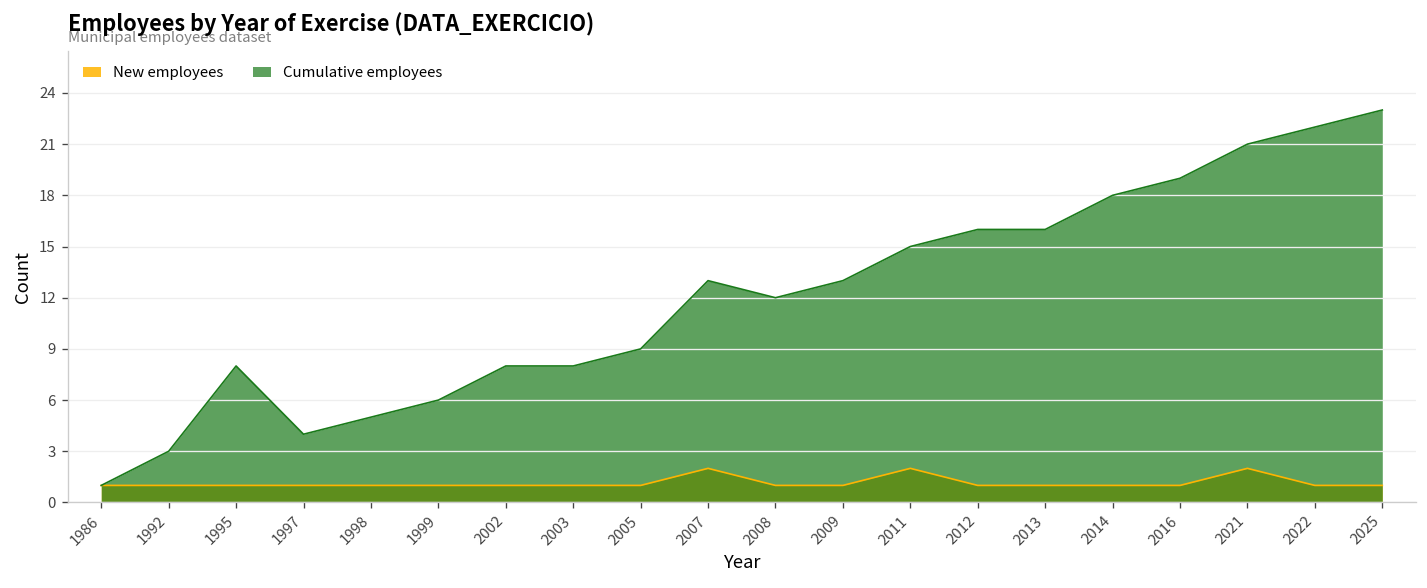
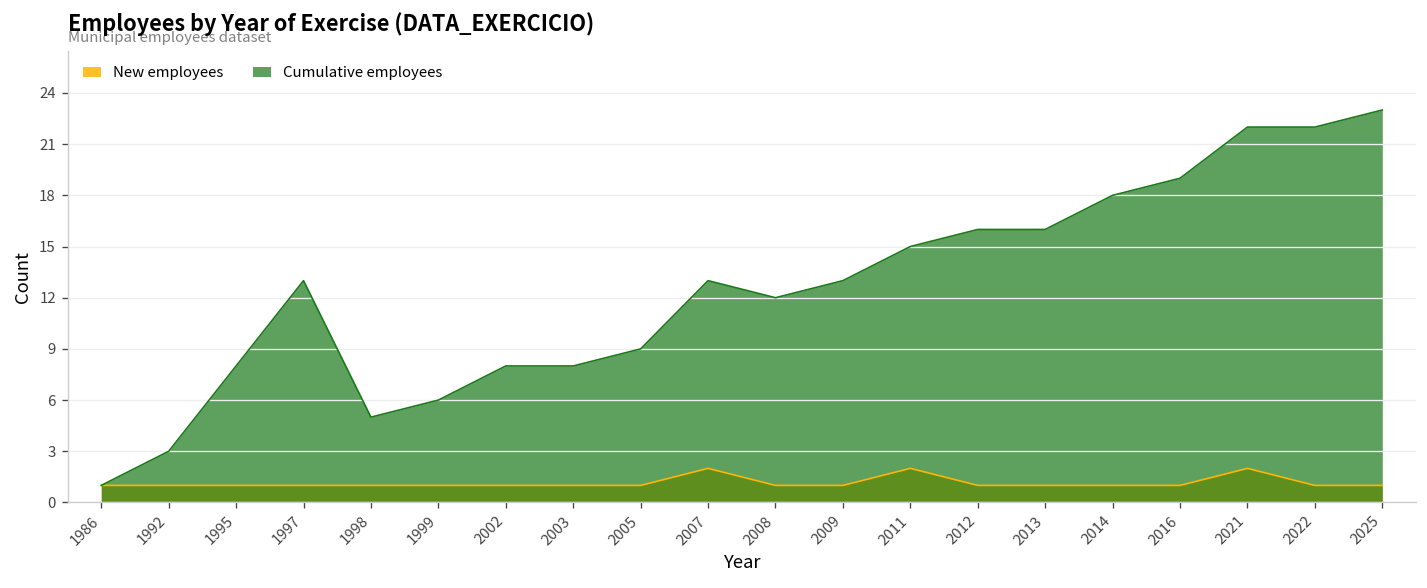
Cumulative employees, 1997: 4 -> 13
Cumulative employees, 2021: 21 -> 22
